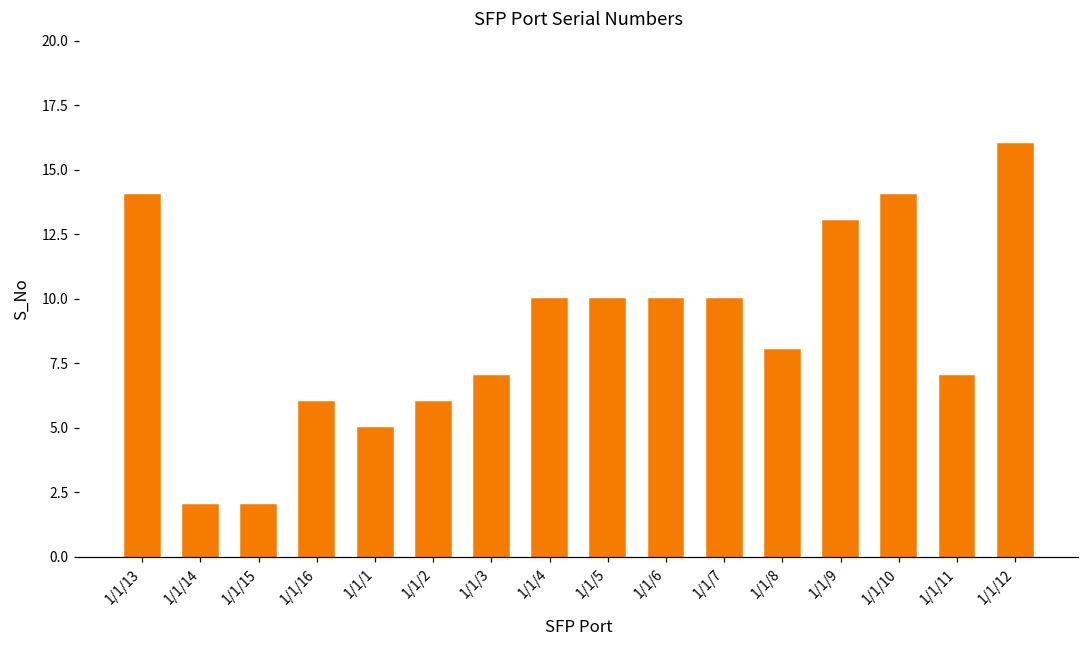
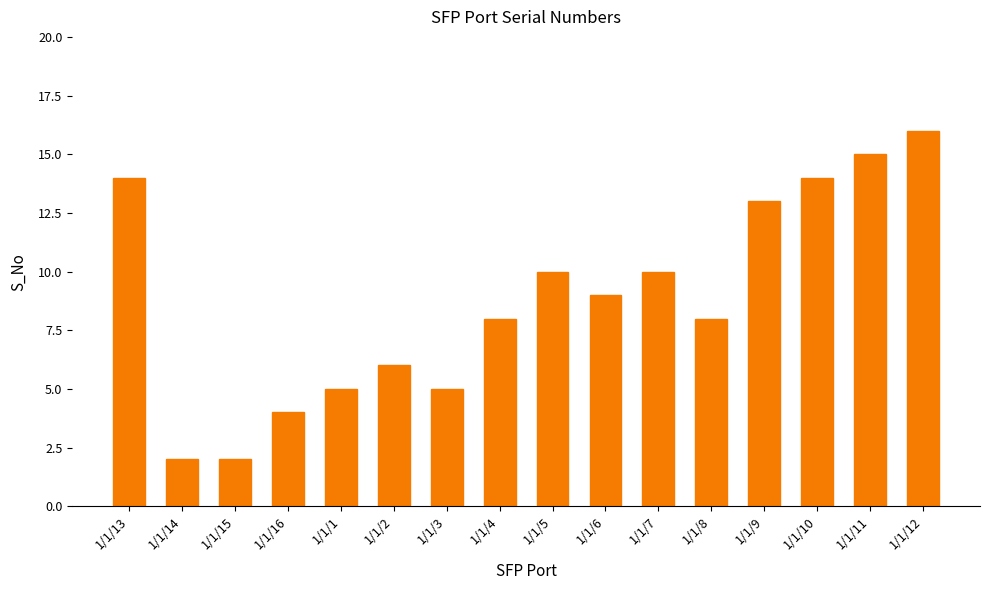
1/1/16: 6 -> 4
1/1/3: 7 -> 5
1/1/4: 10 -> 8
1/1/6: 10 -> 9
1/1/11: 7 -> 15
